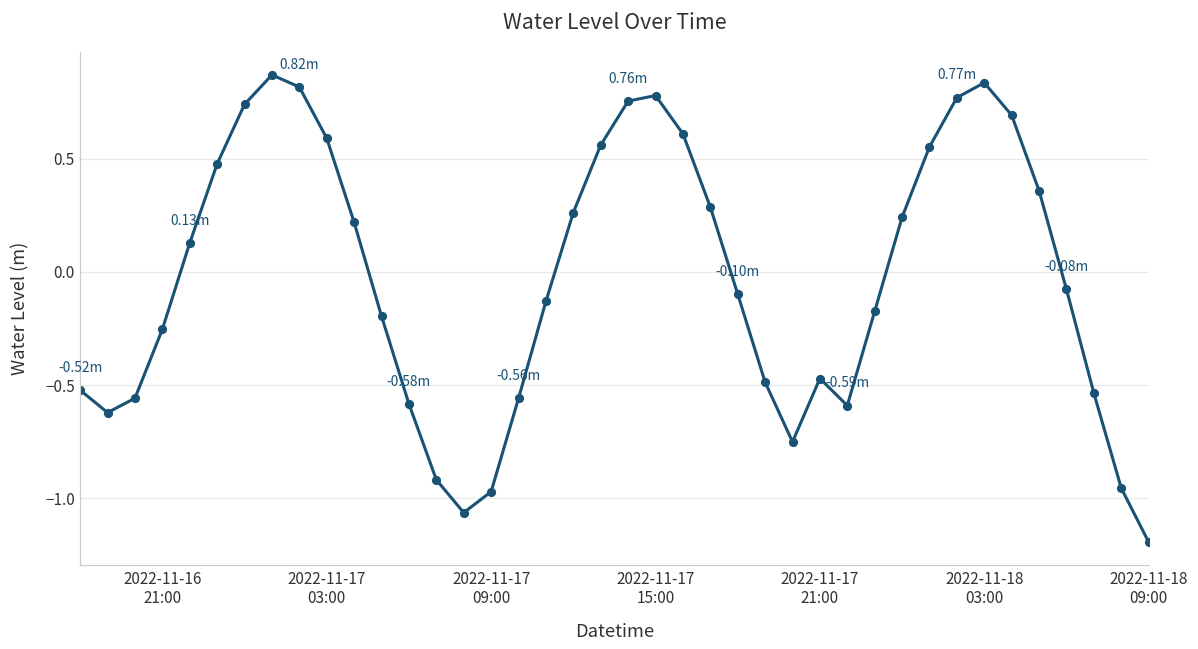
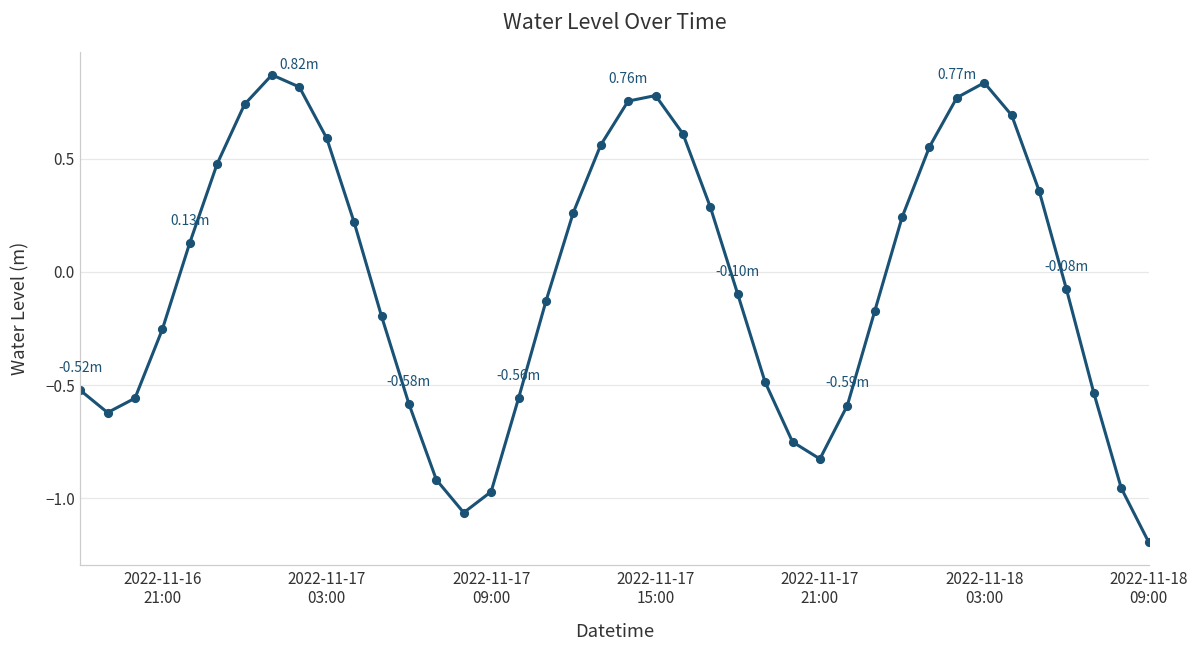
2022-11-17 21:00: -0.47 -> -0.83
